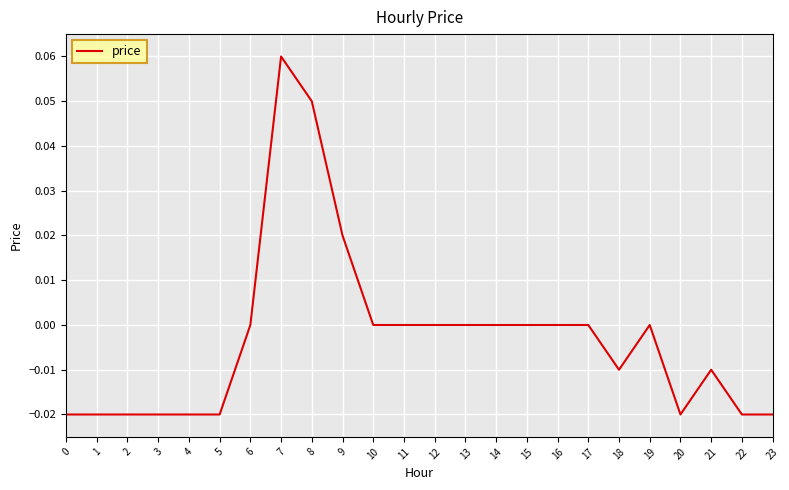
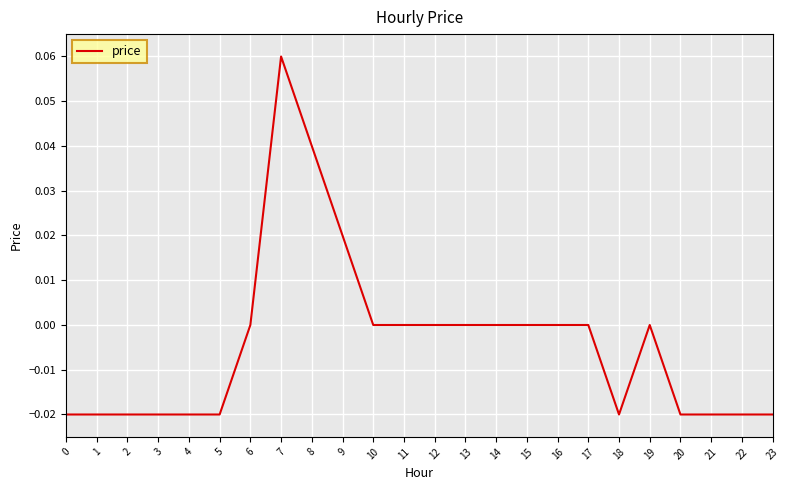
8: 0.05 -> 0.04
18: -0.01 -> -0.02
21: -0.01 -> -0.02
